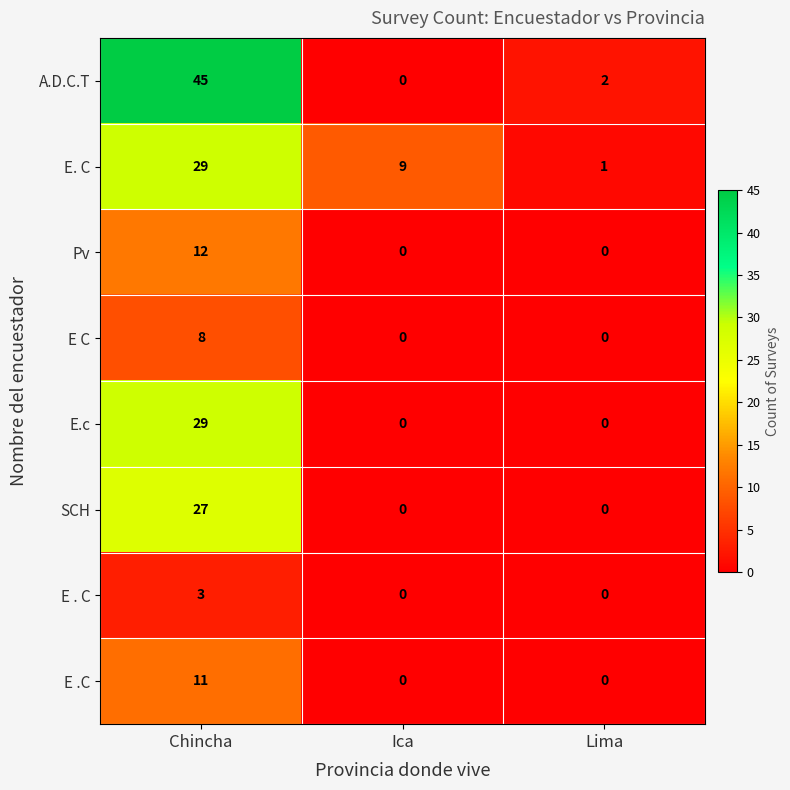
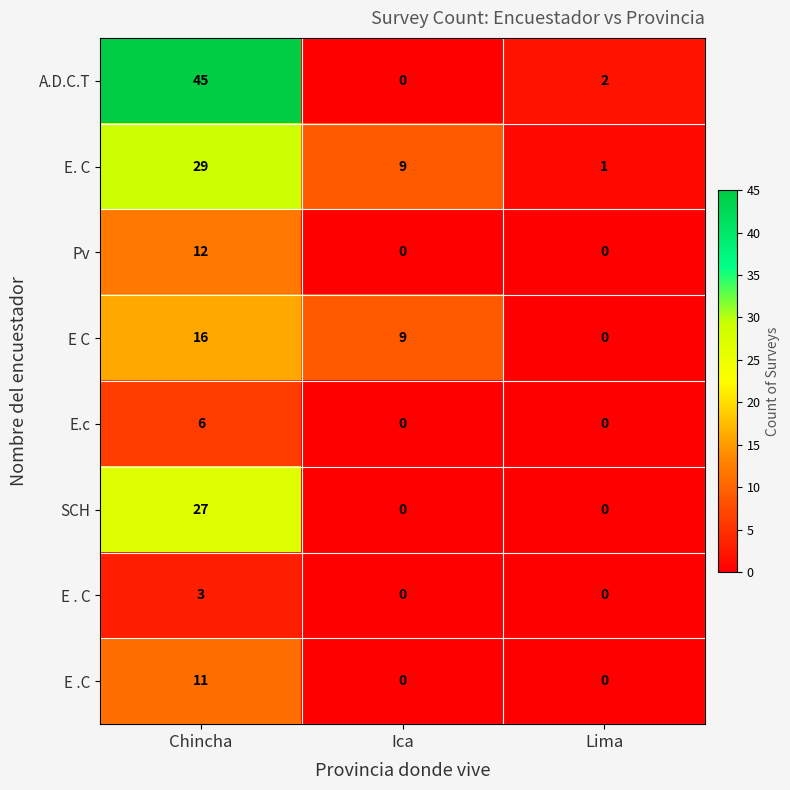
E C, Chincha: 8 -> 16
E C, Ica: 0 -> 9
E.c, Chincha: 29 -> 6
